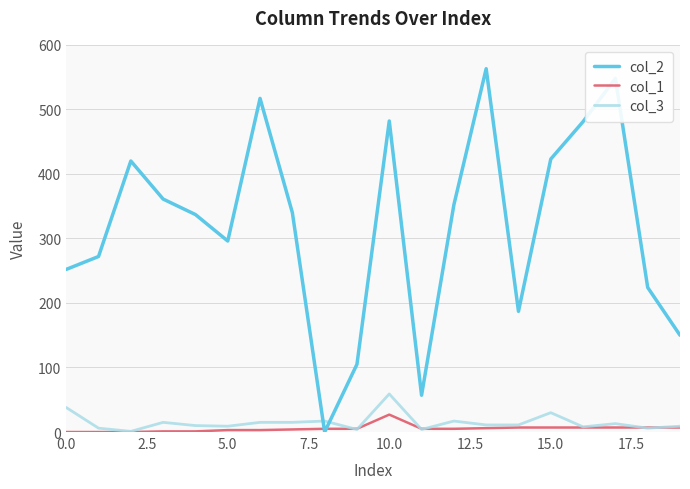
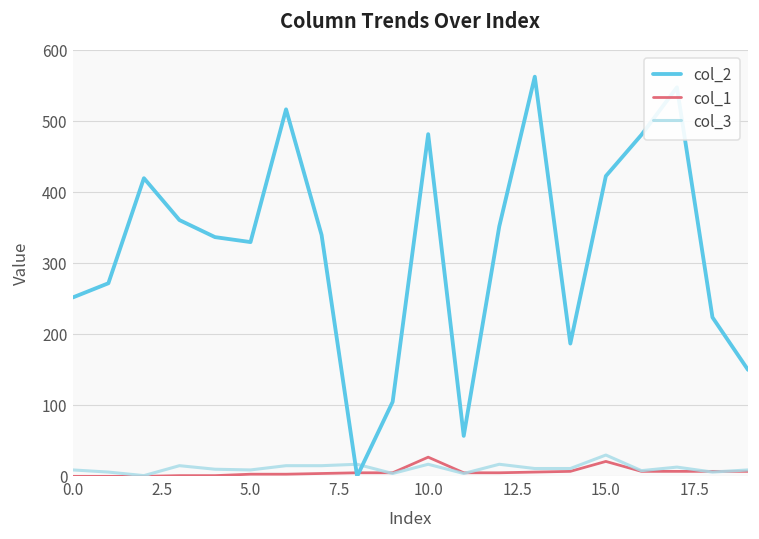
col_3, 0.0: 40 -> 10
col_2, 5.0: 300 -> 330
col_3, 10.0: 60 -> 20
col_1, 15.0: 10 -> 20
